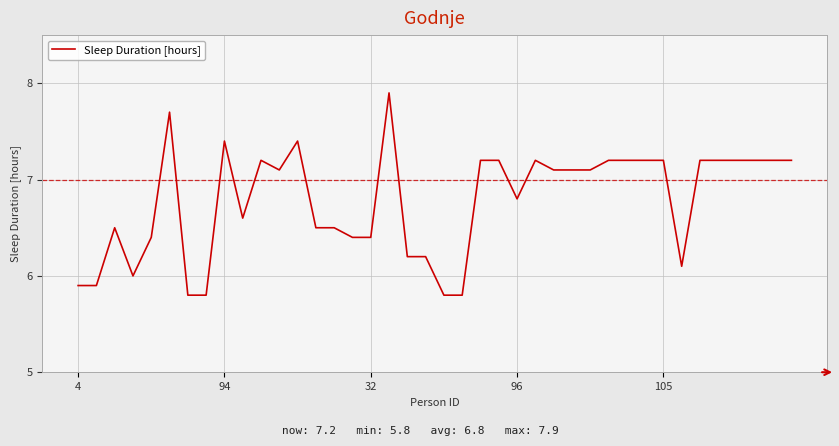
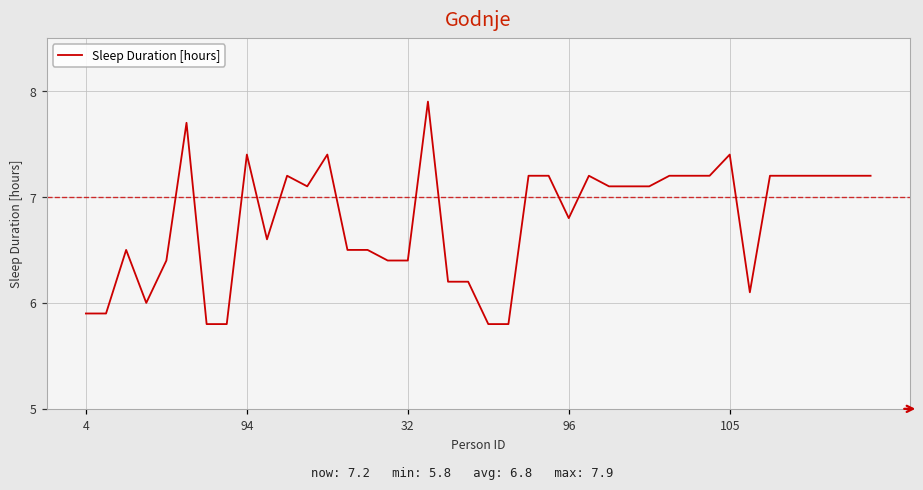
105: 7.2 -> 7.4
